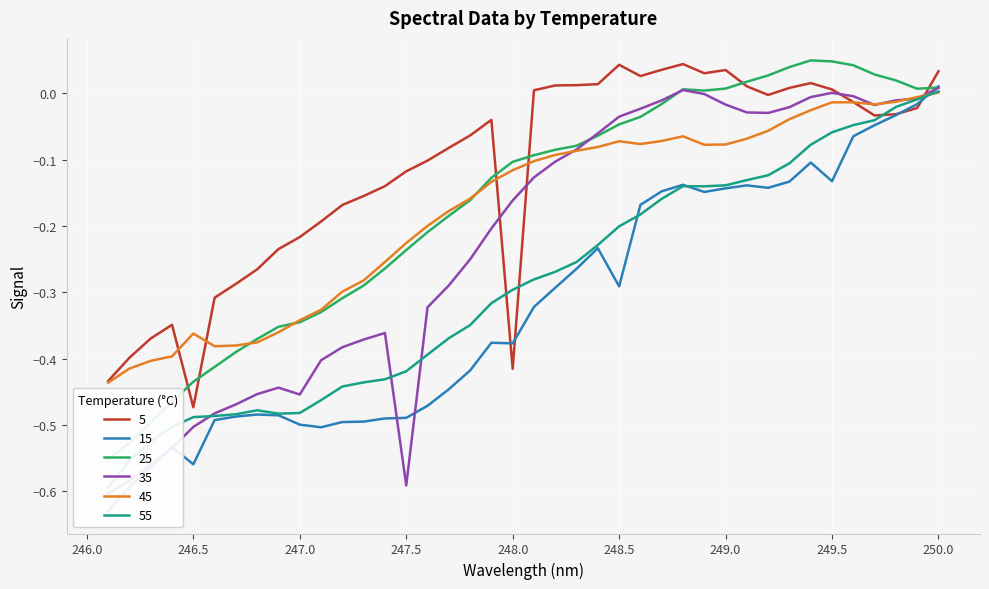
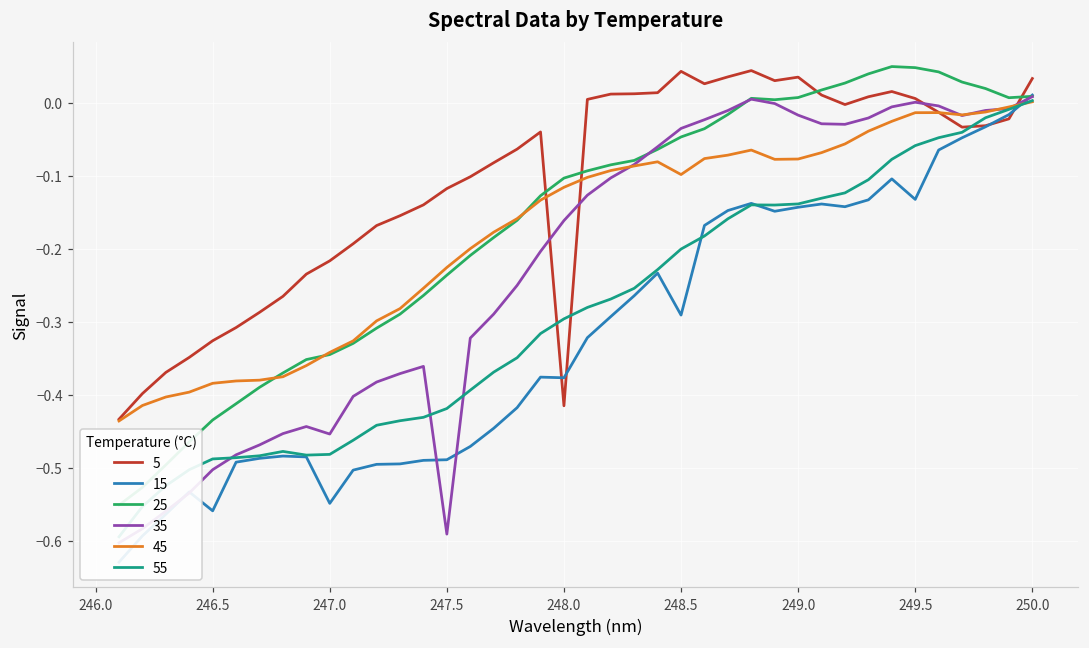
5, 246.5: -0.47 -> -0.33
45, 246.5: -0.36 -> -0.38
15, 247.0: -0.50 -> -0.55
45, 248.5: -0.07 -> -0.10
